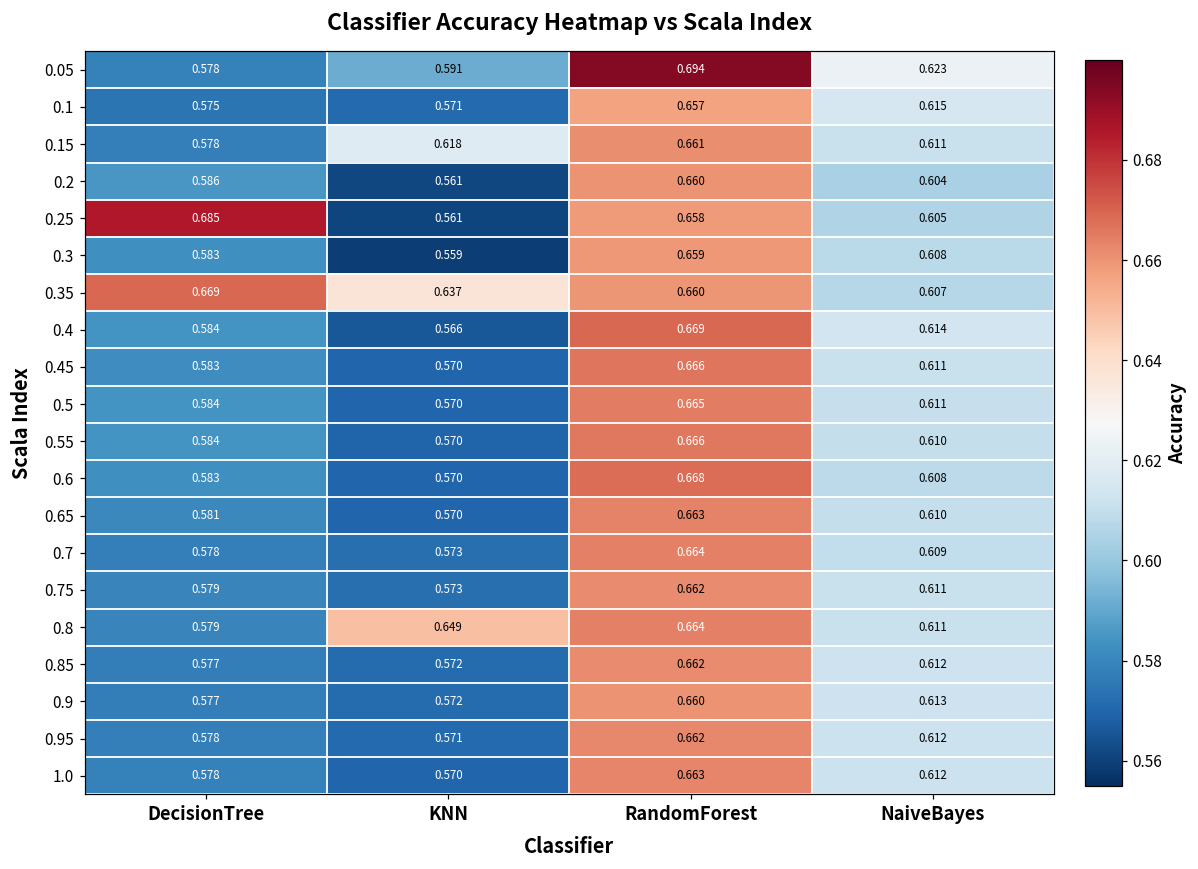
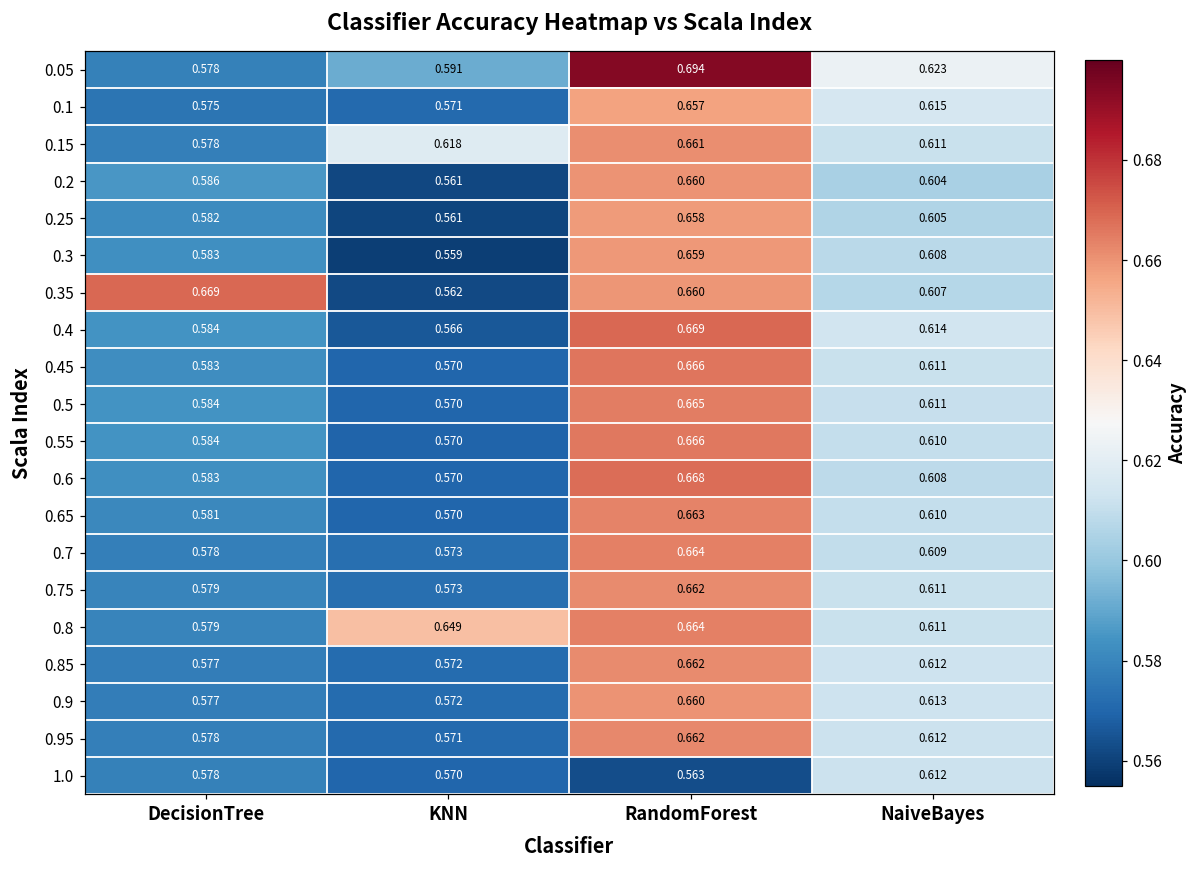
0.25, DecisionTree: 0.685 -> 0.582
0.35, KNN: 0.637 -> 0.562
1.0, RandomForest: 0.663 -> 0.563
